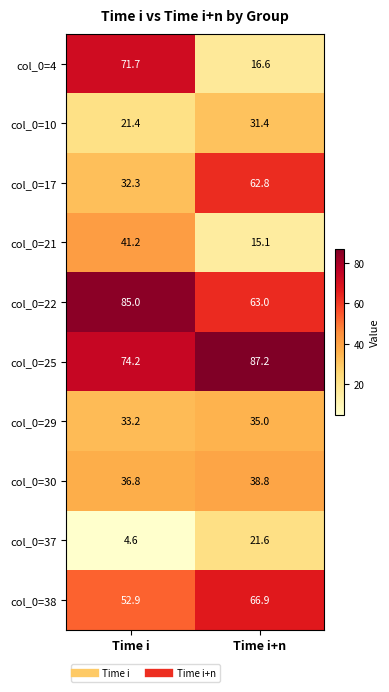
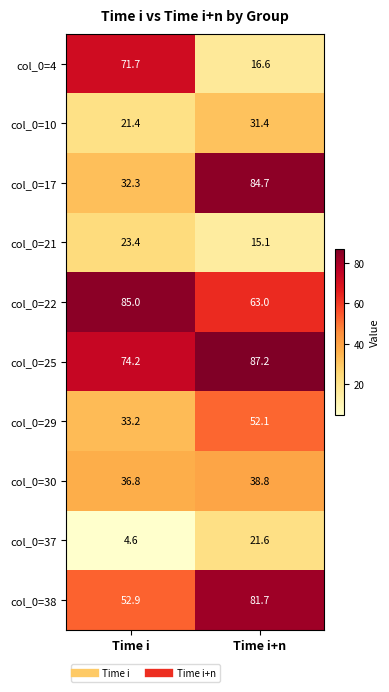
col_0=17, Time i+n: 62.8 -> 84.7
col_0=21, Time i: 41.2 -> 23.4
col_0=29, Time i+n: 35.0 -> 52.1
col_0=38, Time i+n: 66.9 -> 81.7
